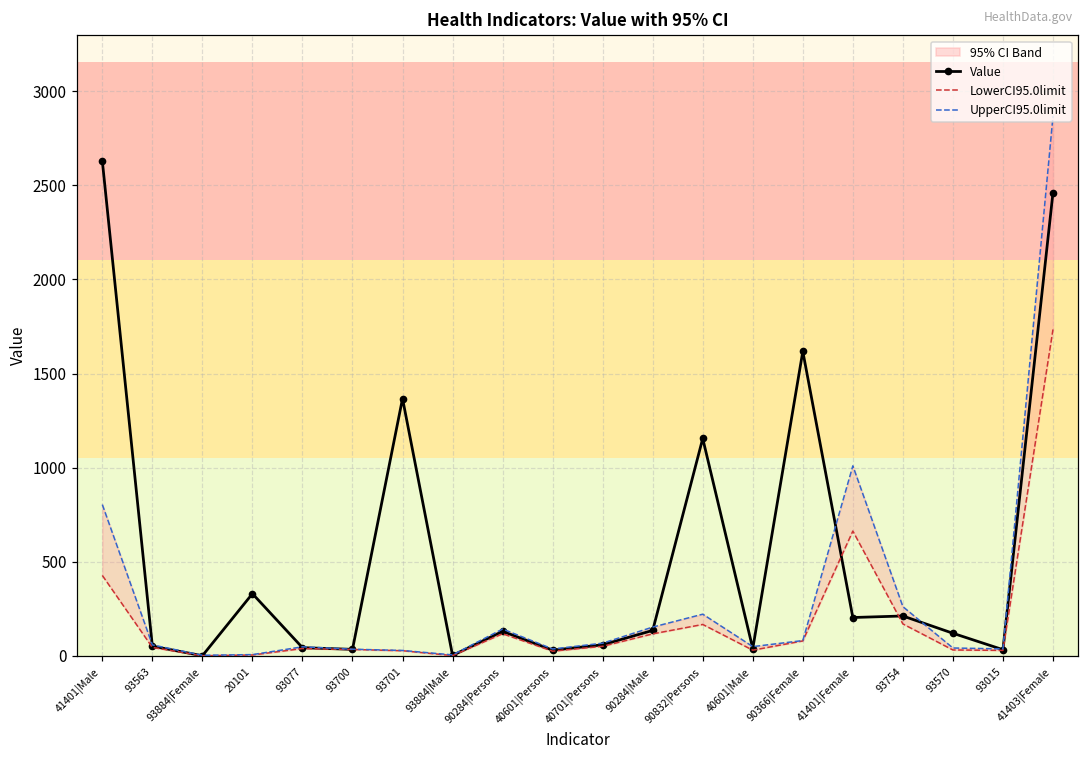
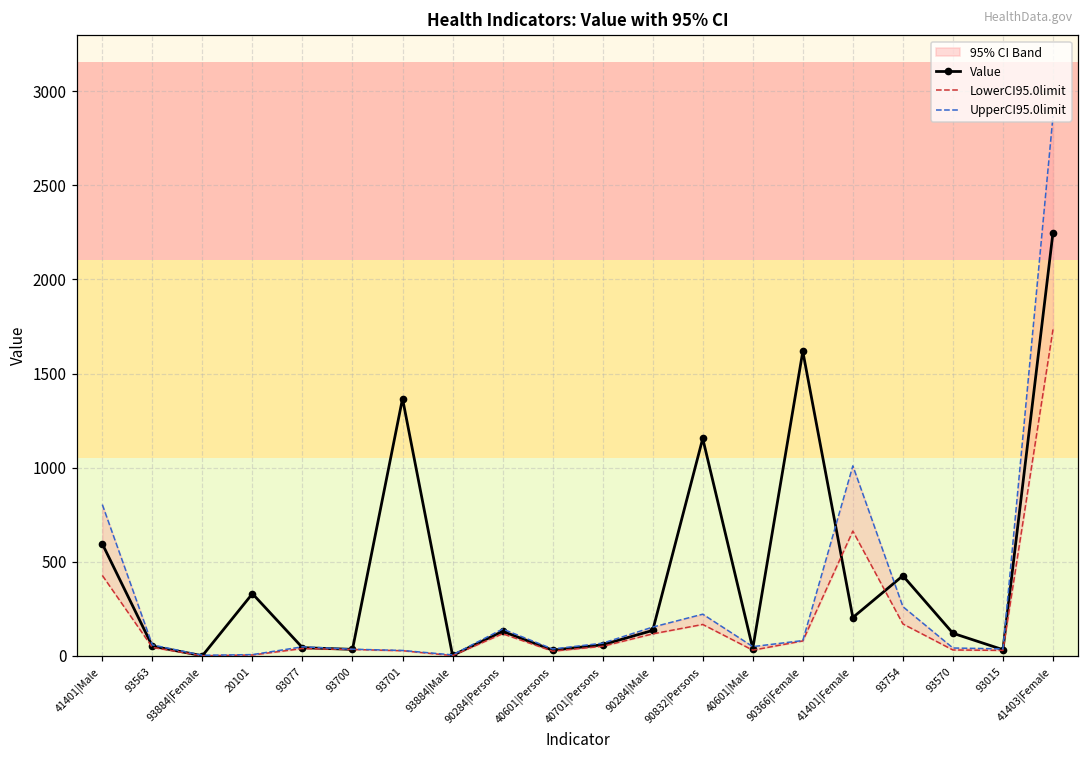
Value, 41401|Male: 2630 -> 590
Value, 93754: 210 -> 430
Value, 41403|Female: 2460 -> 2250
